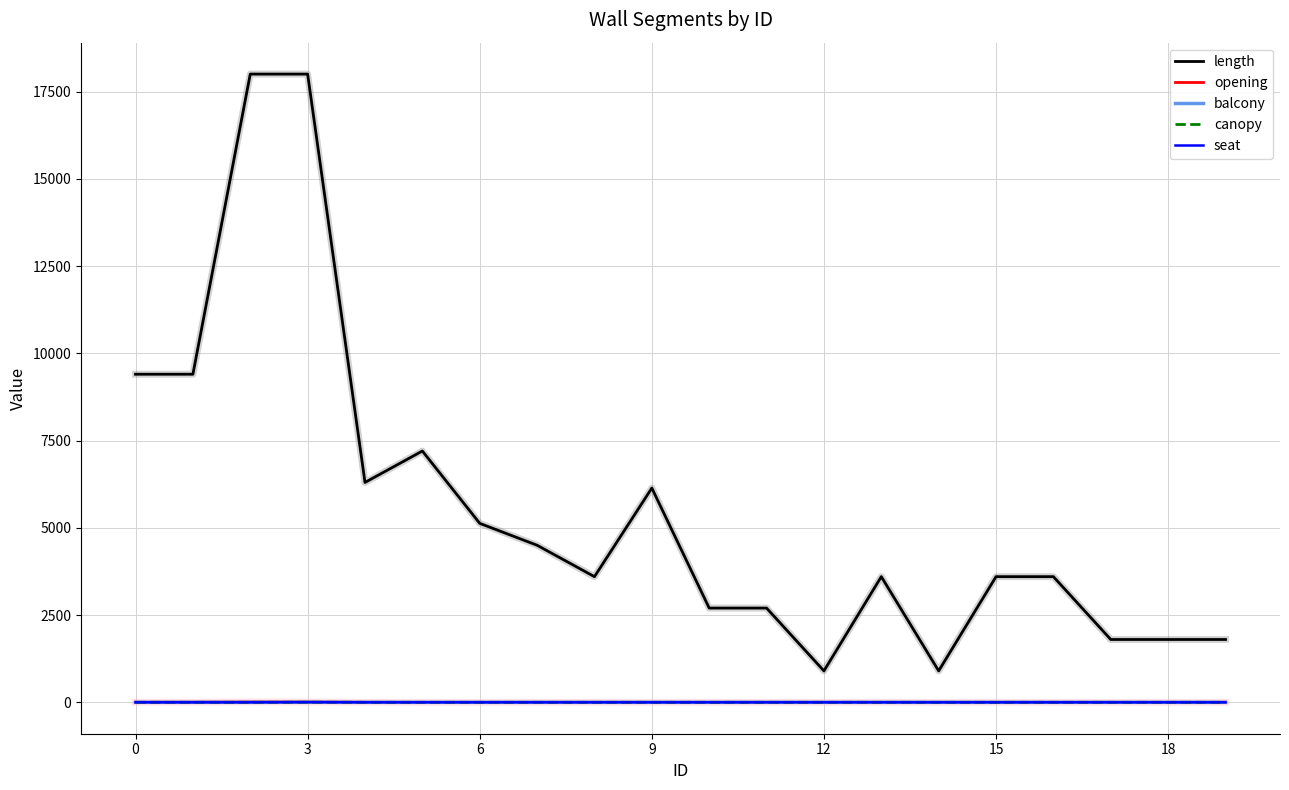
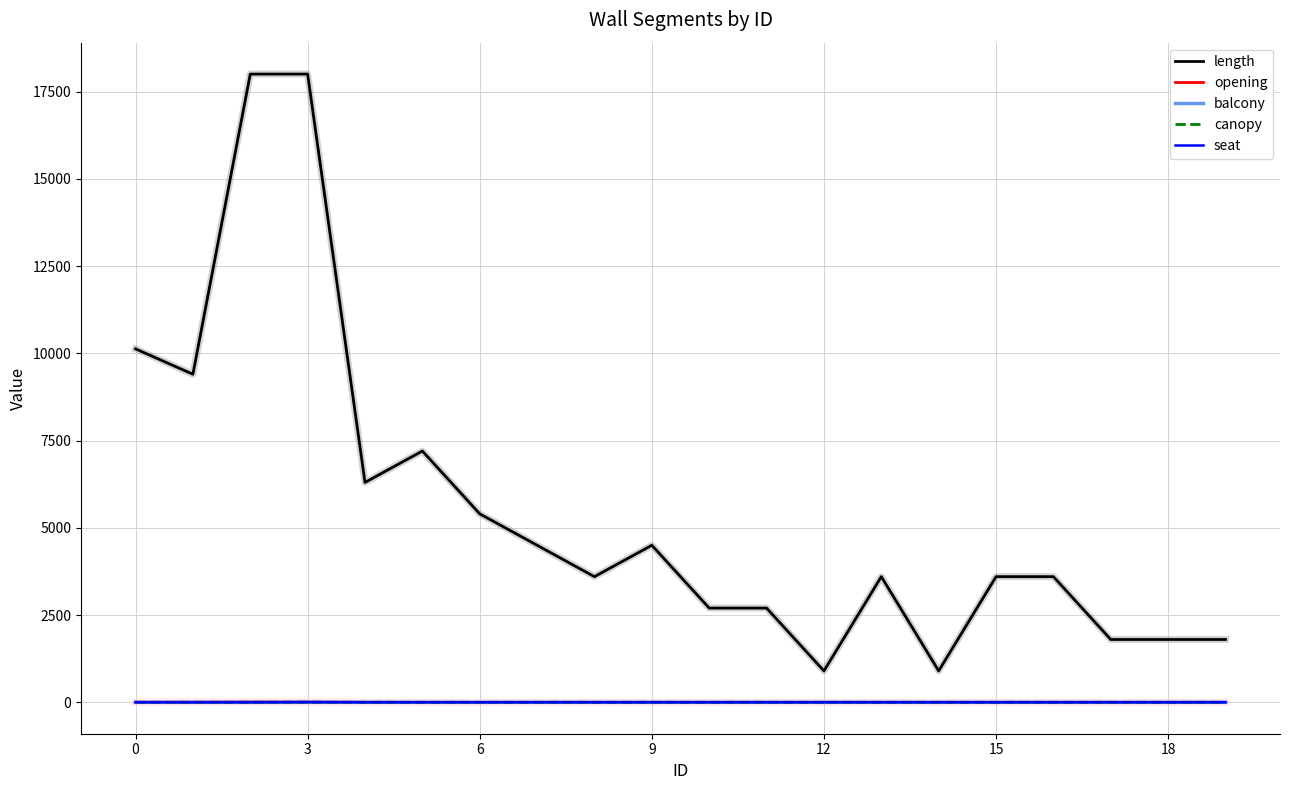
length, 0: 9400 -> 10100
length, 6: 5100 -> 5400
length, 9: 6100 -> 4500
